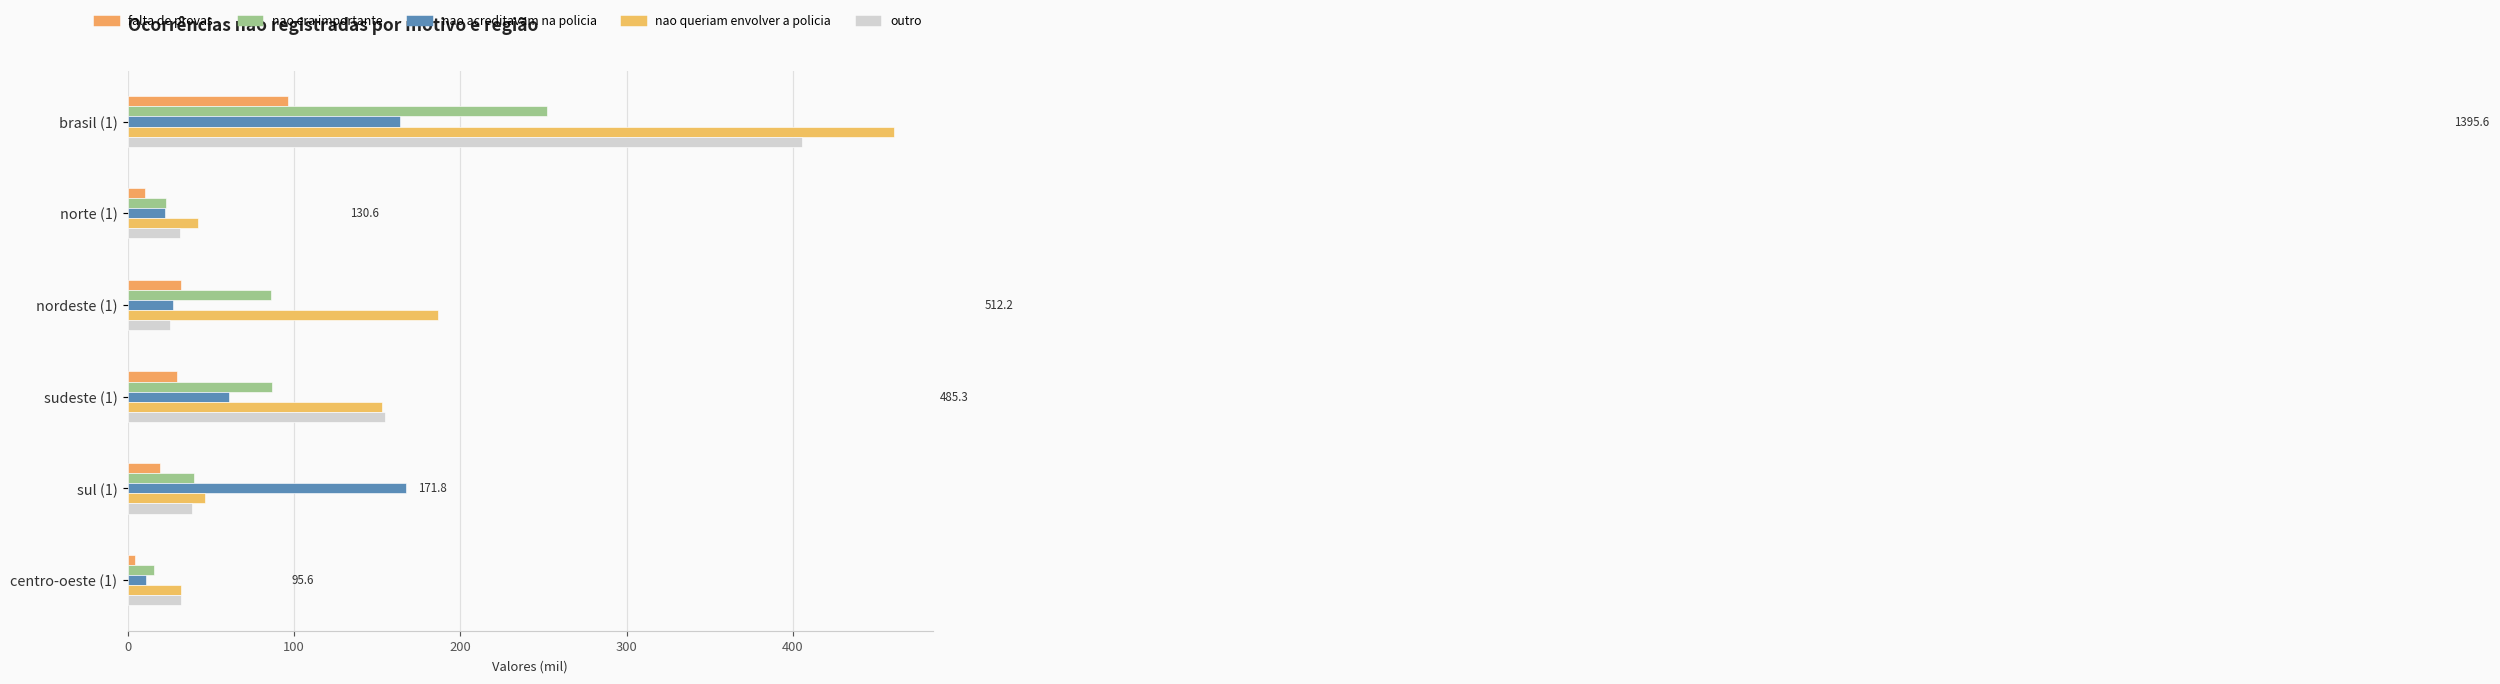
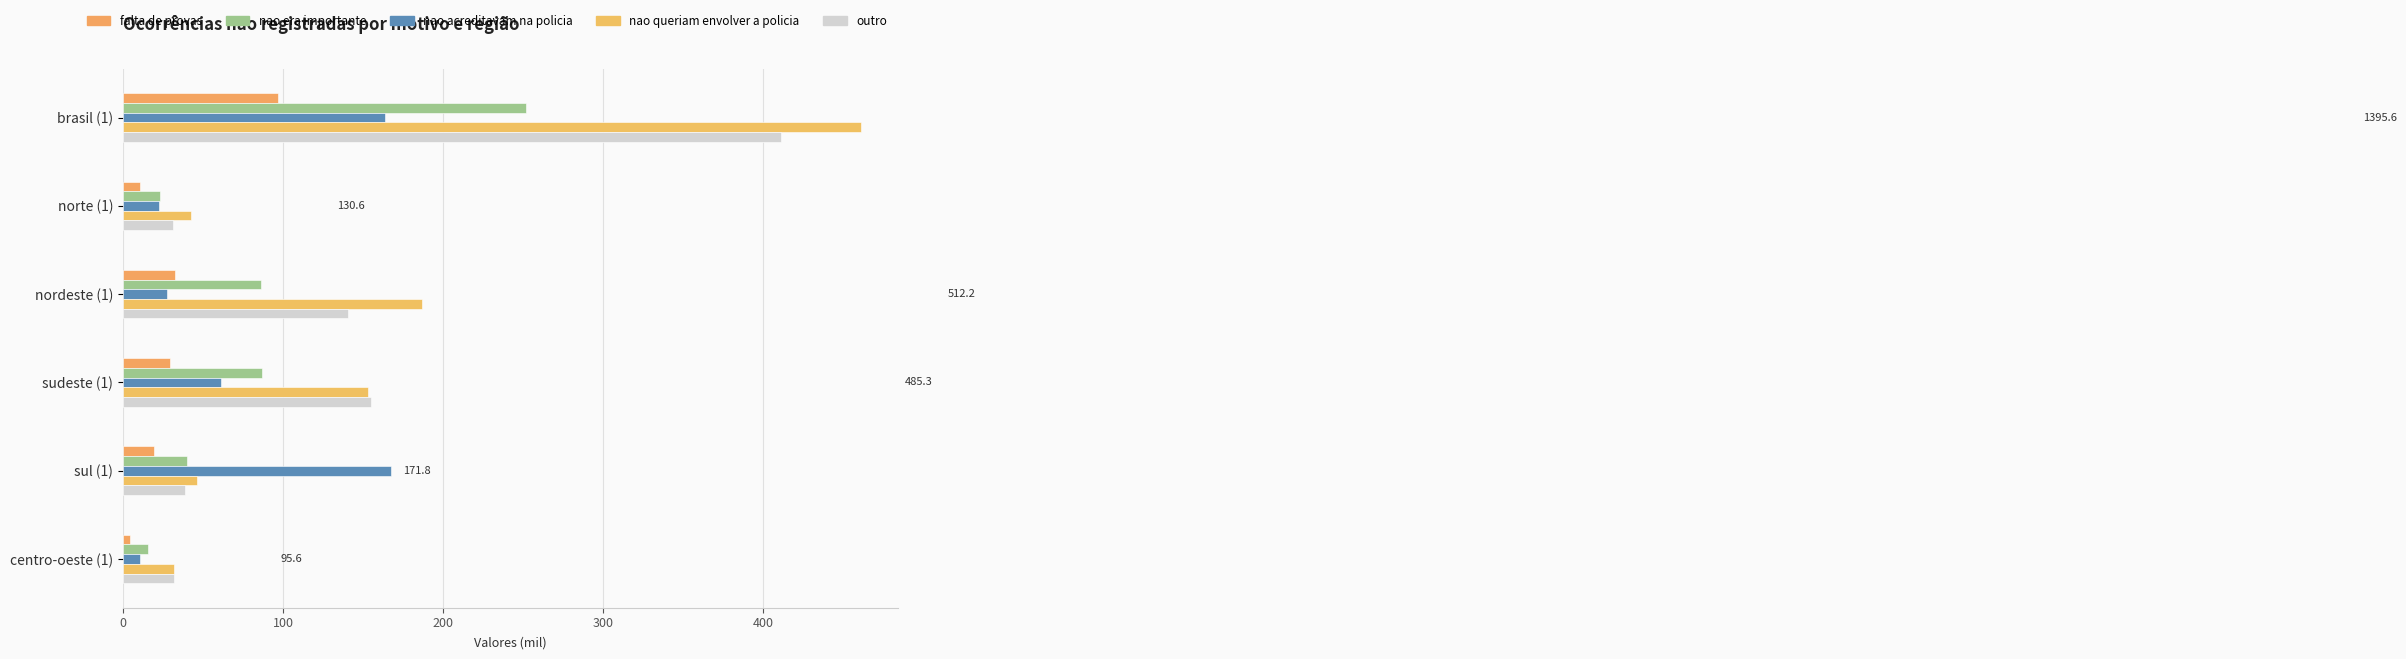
outro, brasil (1): 405 -> 411
outro, nordeste (1): 25 -> 140
